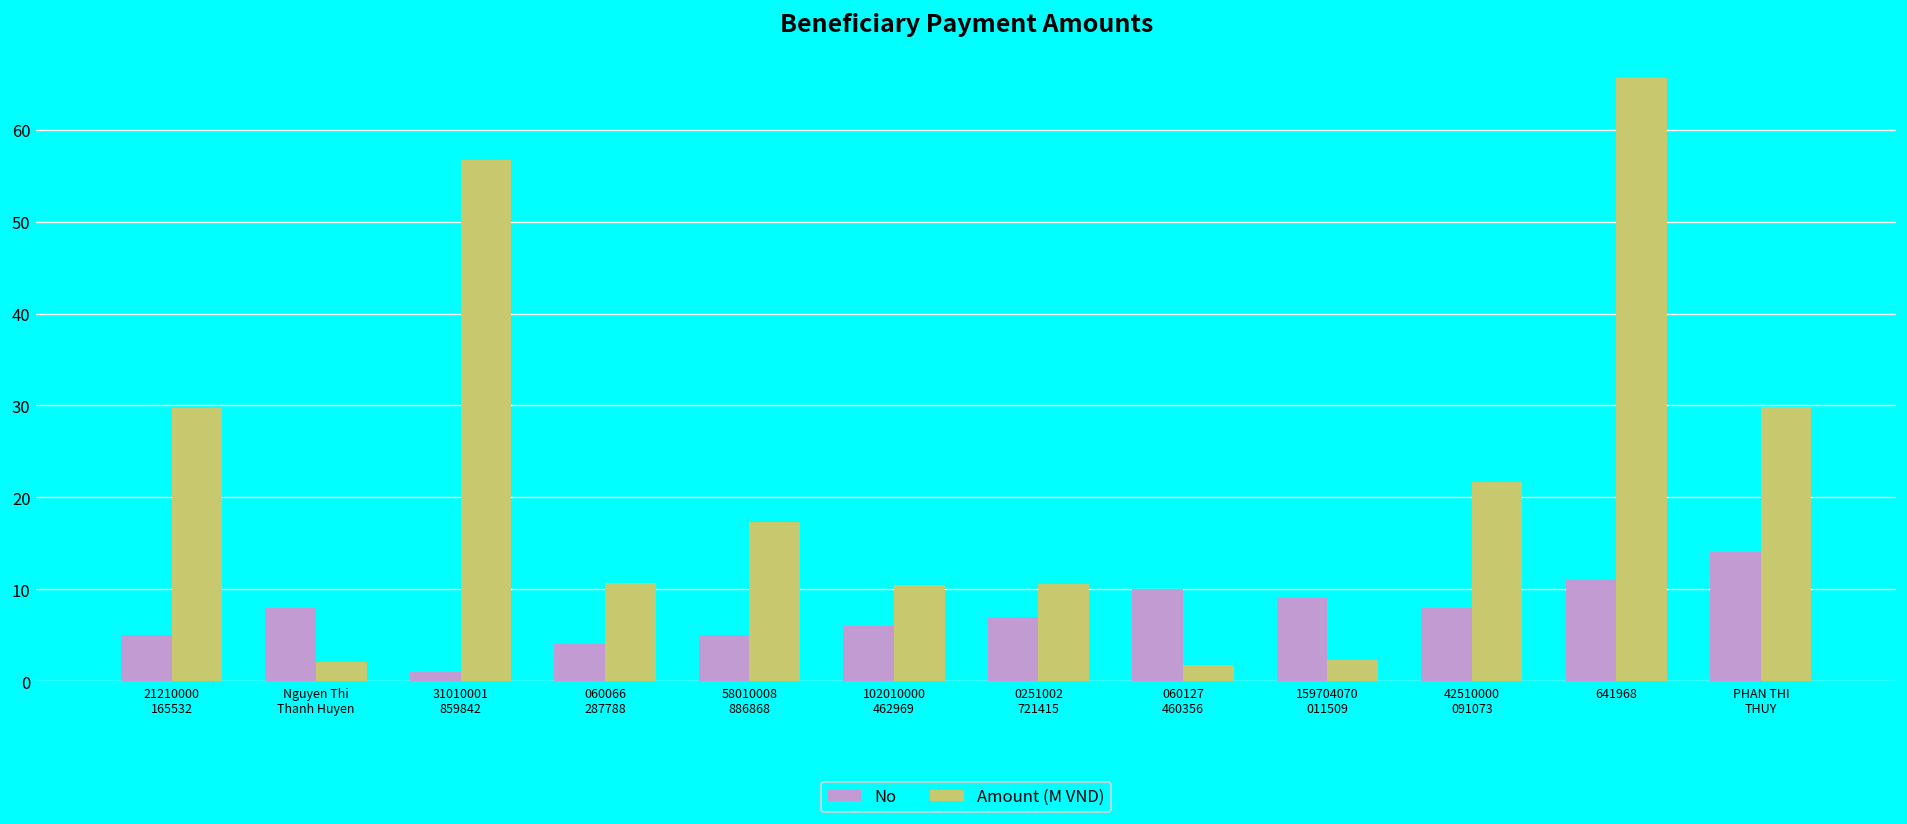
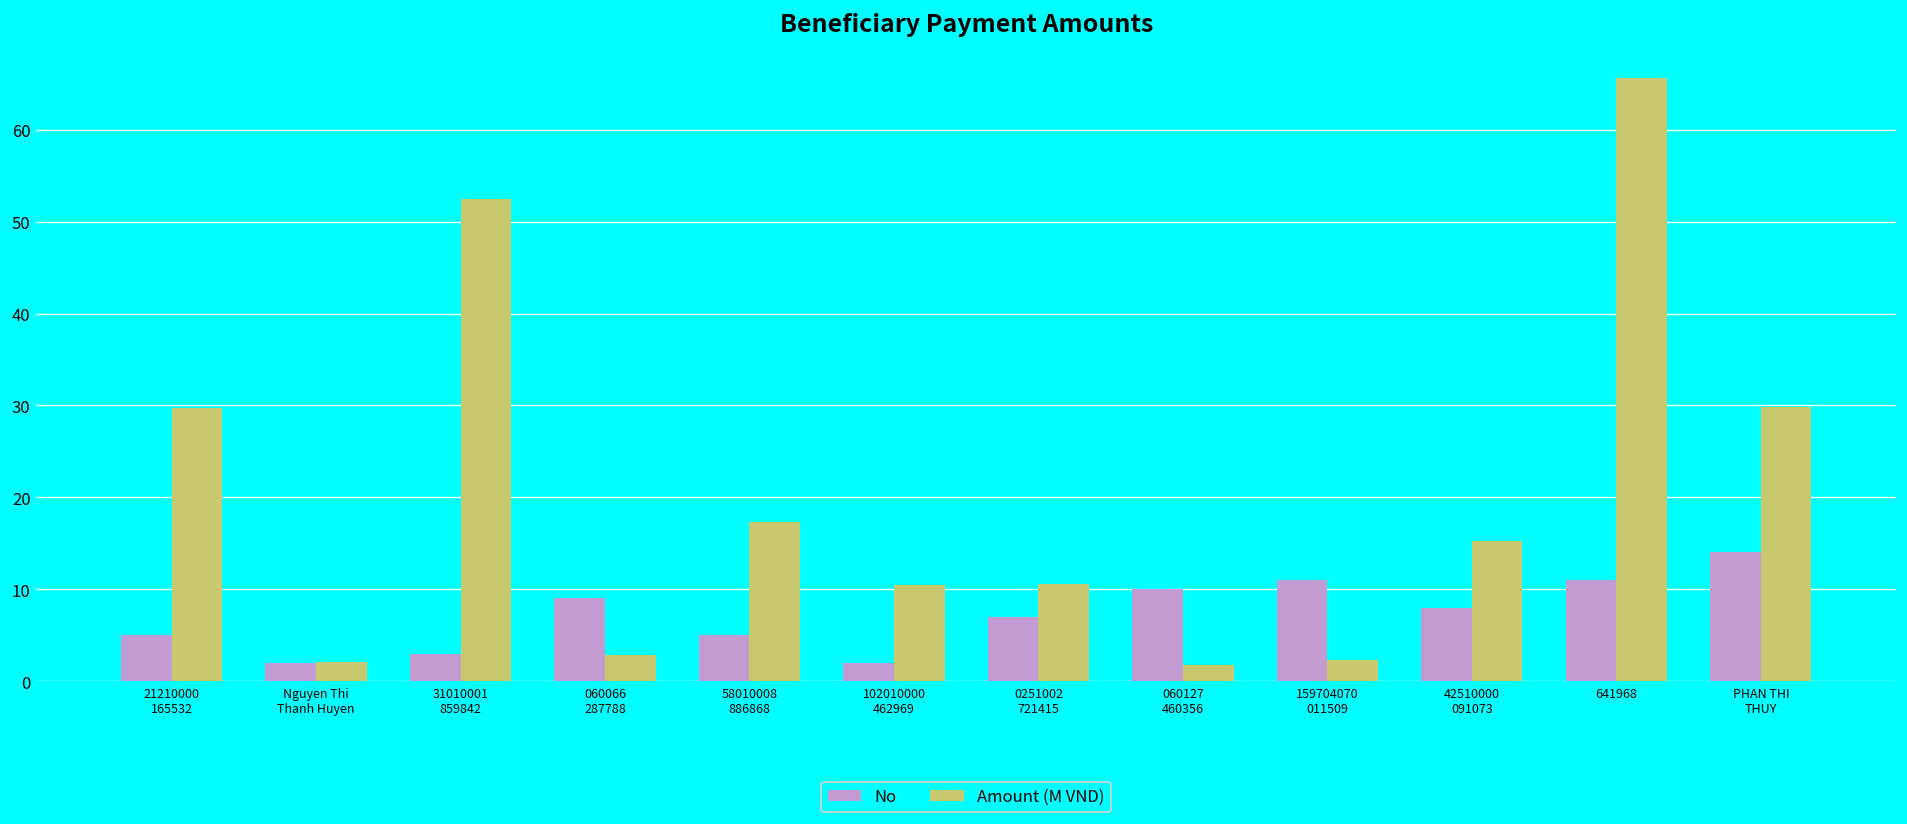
No, Nguyen Thi Thanh Huyen: 8 -> 2
No, 31010001 859842: 1 -> 3
Amount (M VND), 31010001 859842: 57 -> 52
No, 060066 287788: 4 -> 9
Amount (M VND), 060066 287788: 11 -> 3
No, 102010000 462969: 6 -> 2
No, 159704070 011509: 9 -> 11
Amount (M VND), 42510000 091073: 22 -> 15
